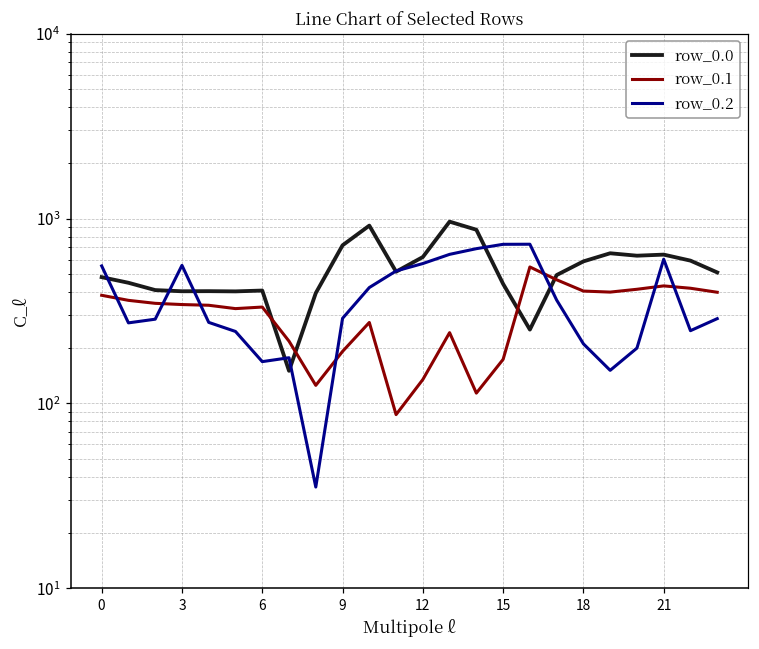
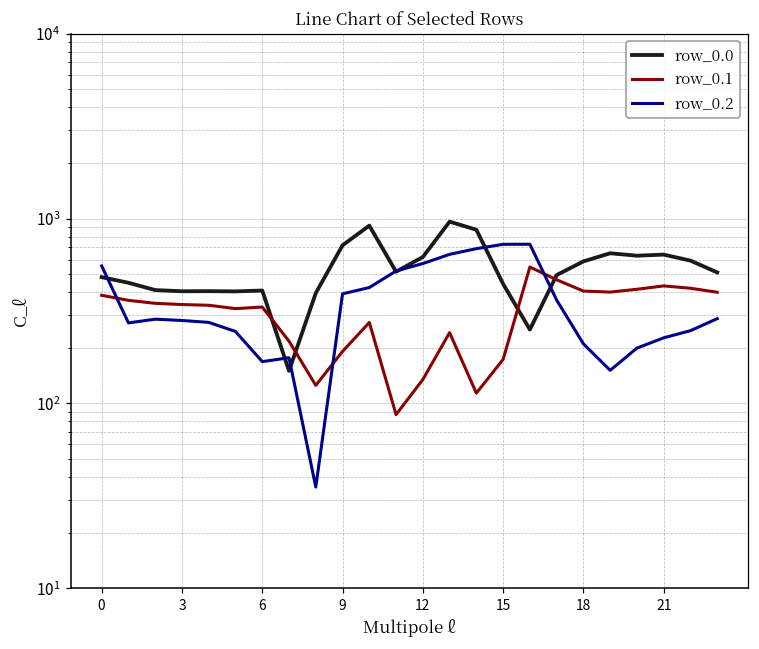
row_0.2, 3: 560 -> 280
row_0.2, 9: 290 -> 390
row_0.2, 21: 600 -> 230
